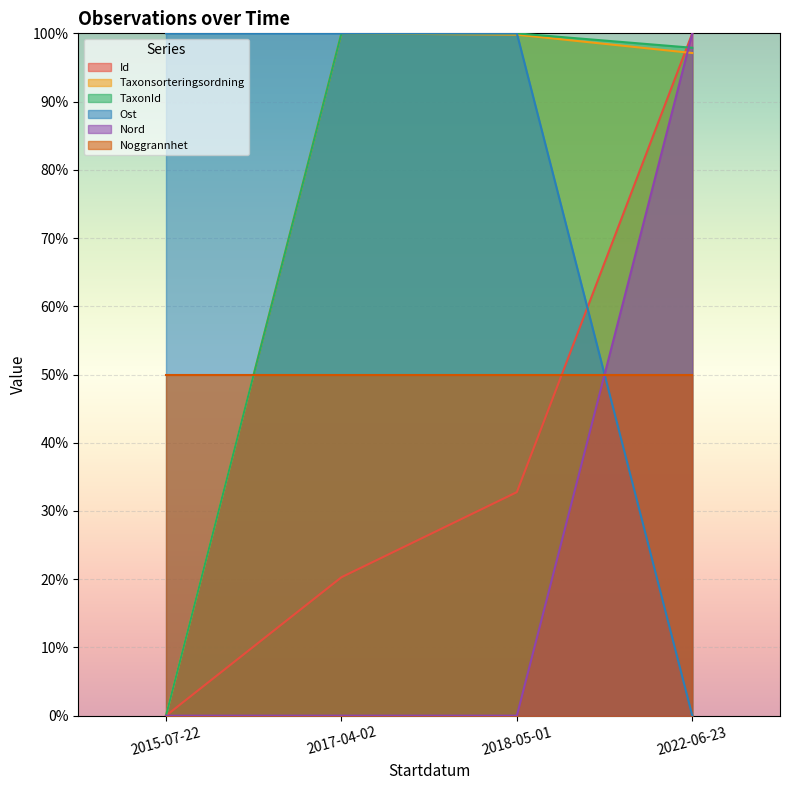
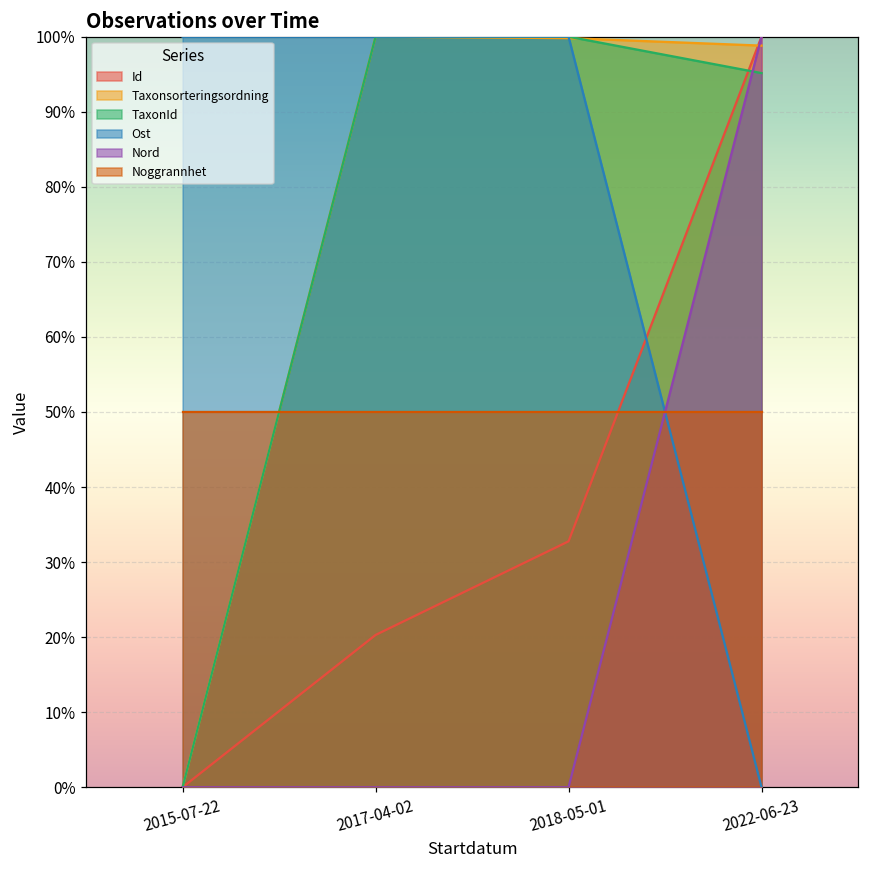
Taxonsorteringsordning, 2022-06-23: 97% -> 99%
TaxonId, 2022-06-23: 98% -> 95%
